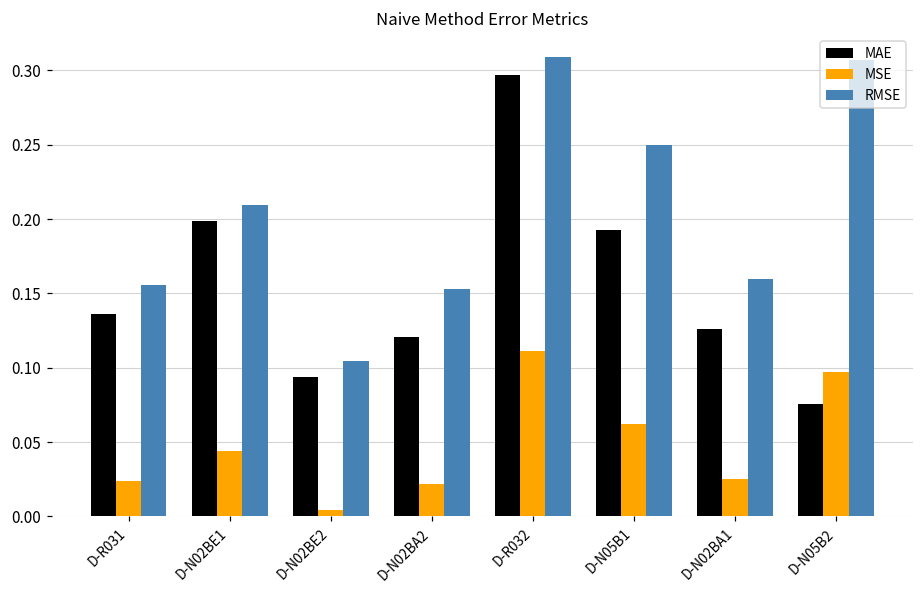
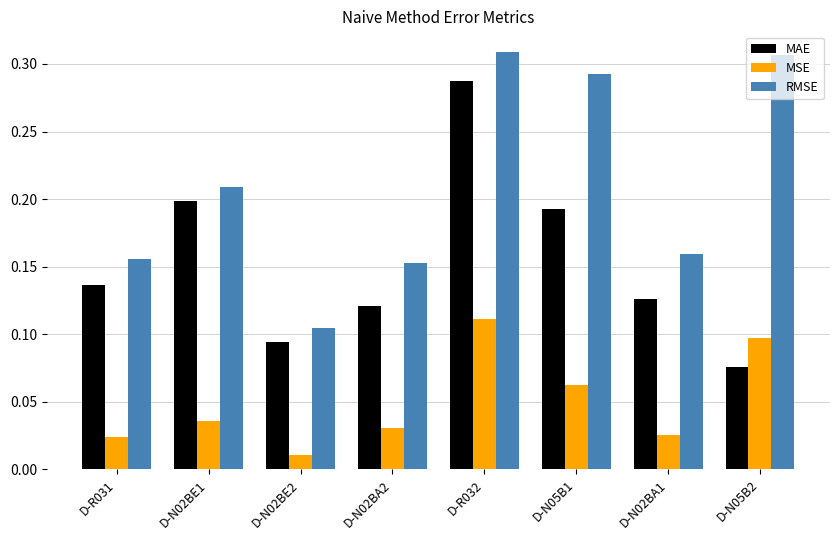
MSE, D-N02BE1: 0.044 -> 0.036
MSE, D-N02BE2: 0.005 -> 0.011
MSE, D-N02BA2: 0.022 -> 0.030
MAE, D-R032: 0.297 -> 0.287
RMSE, D-N05B1: 0.250 -> 0.292
